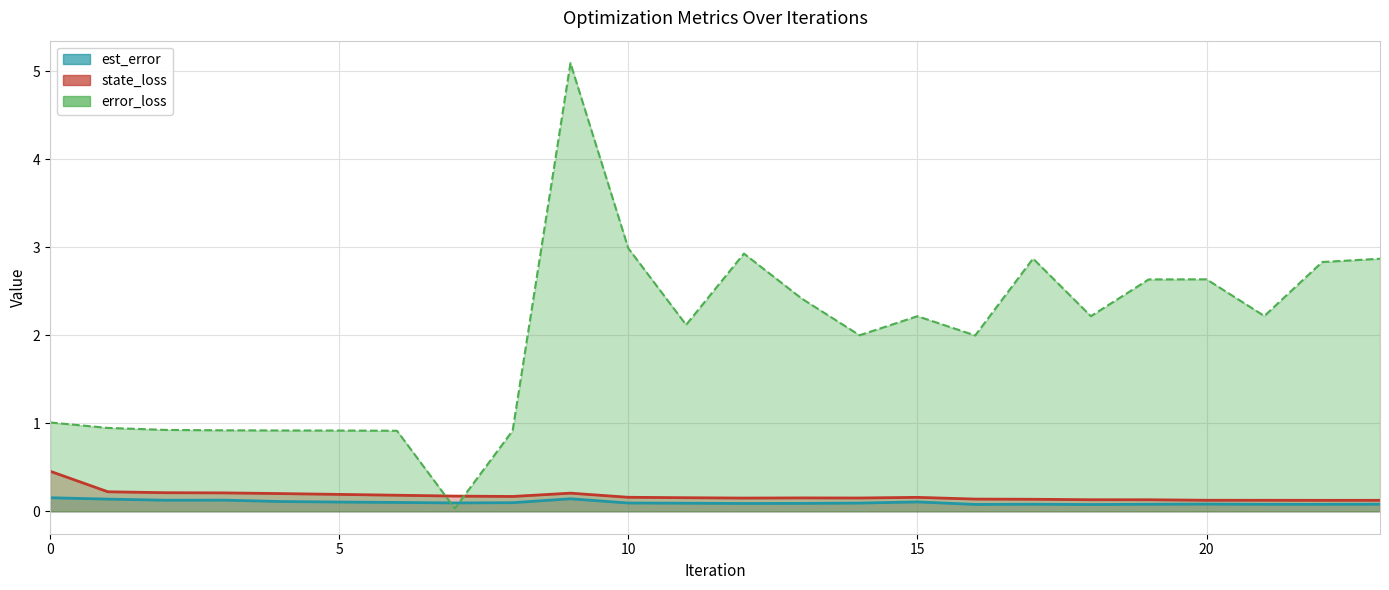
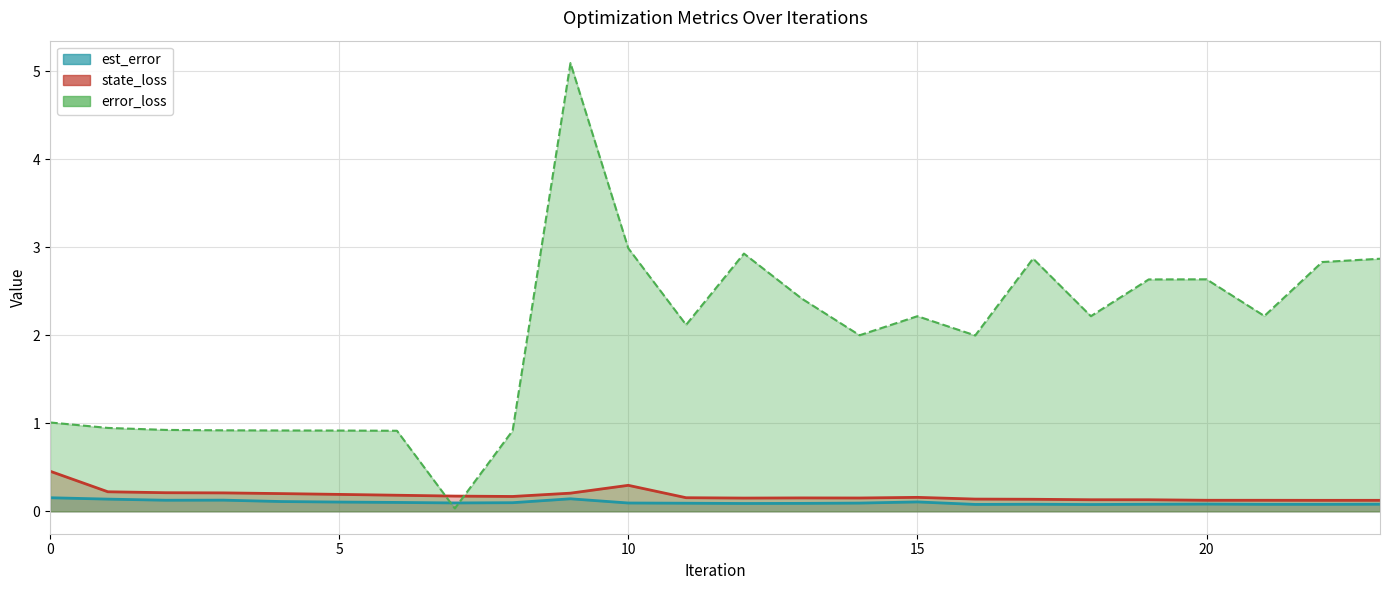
state_loss, 10: 0.2 -> 0.3
